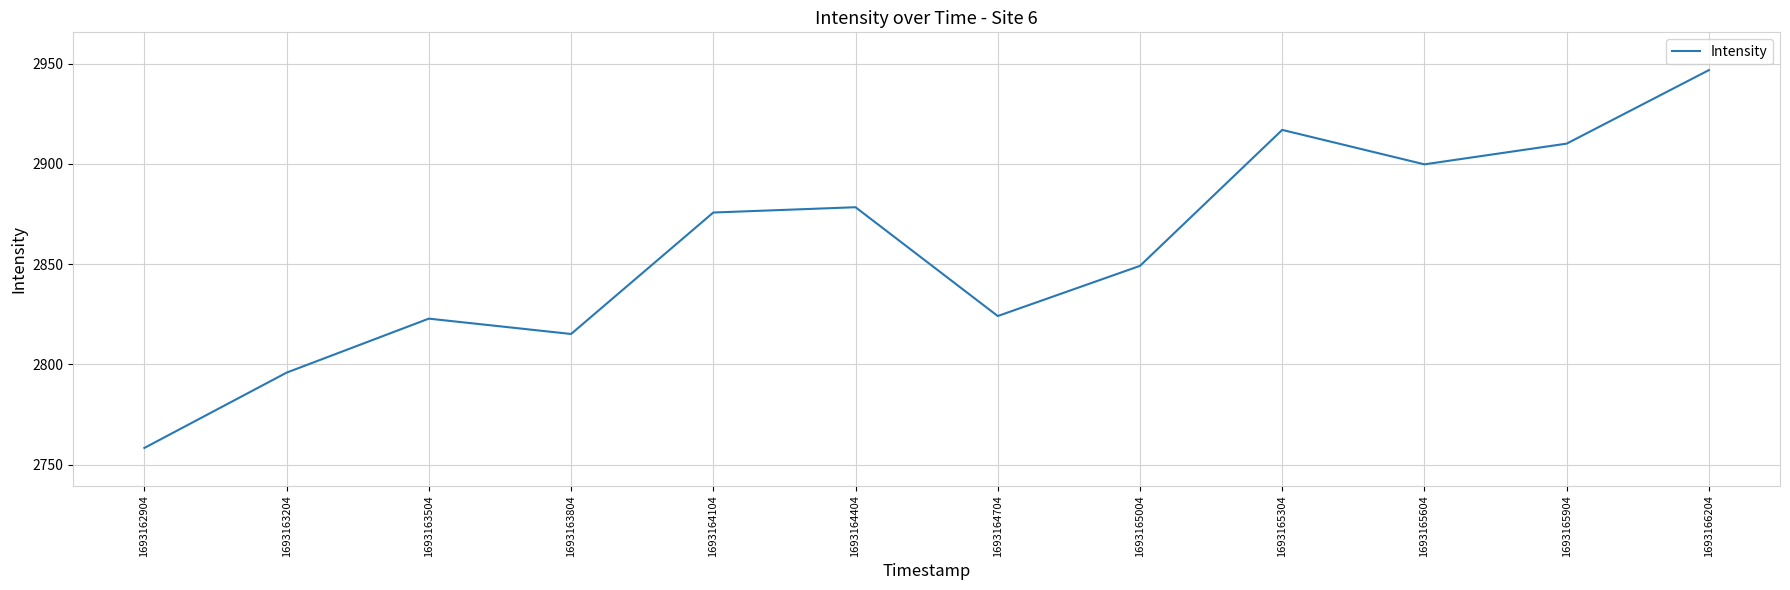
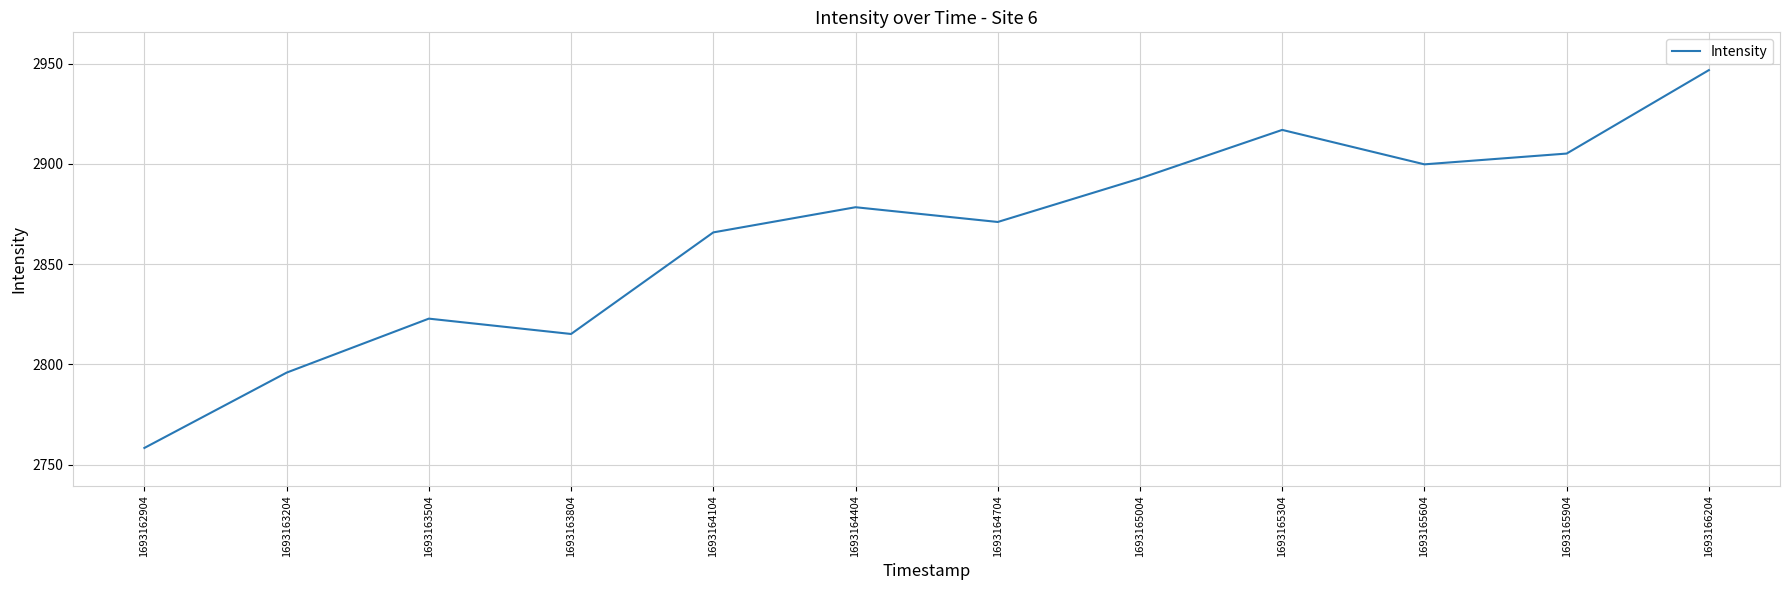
1693164104: 2876 -> 2866
1693164704: 2824 -> 2871
1693165004: 2849 -> 2893
1693165904: 2910 -> 2905
